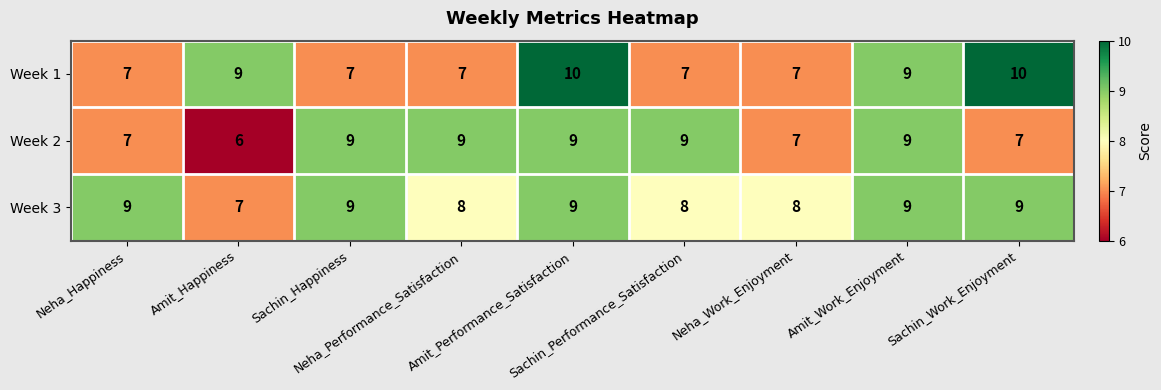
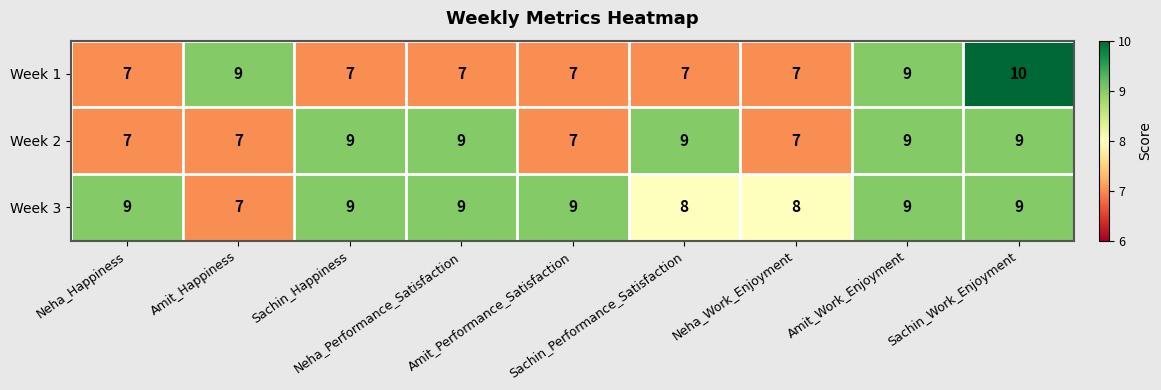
Week 1, Amit_Performance_Satisfaction: 10 -> 7
Week 2, Amit_Happiness: 6 -> 7
Week 2, Amit_Performance_Satisfaction: 9 -> 7
Week 2, Sachin_Work_Enjoyment: 7 -> 9
Week 3, Neha_Performance_Satisfaction: 8 -> 9
